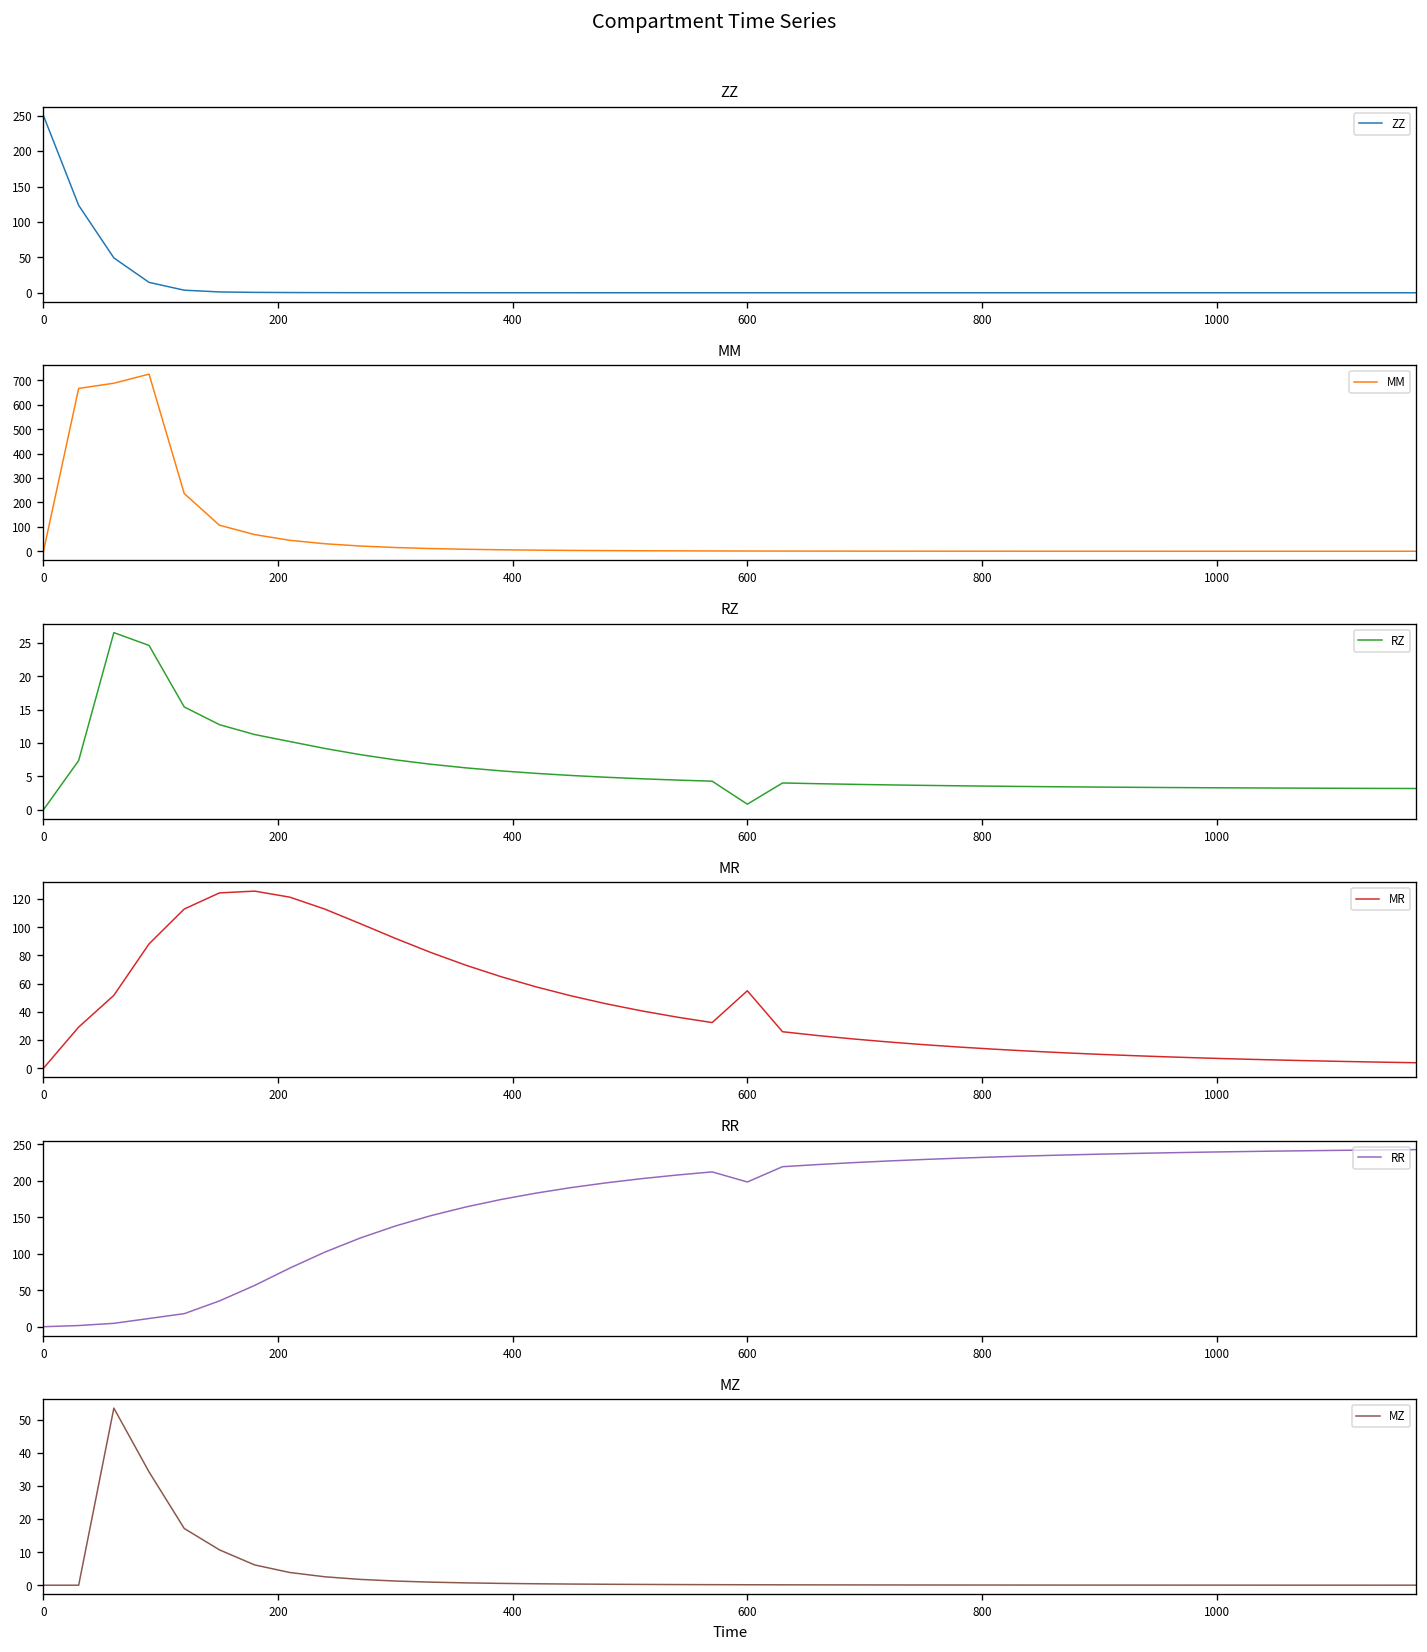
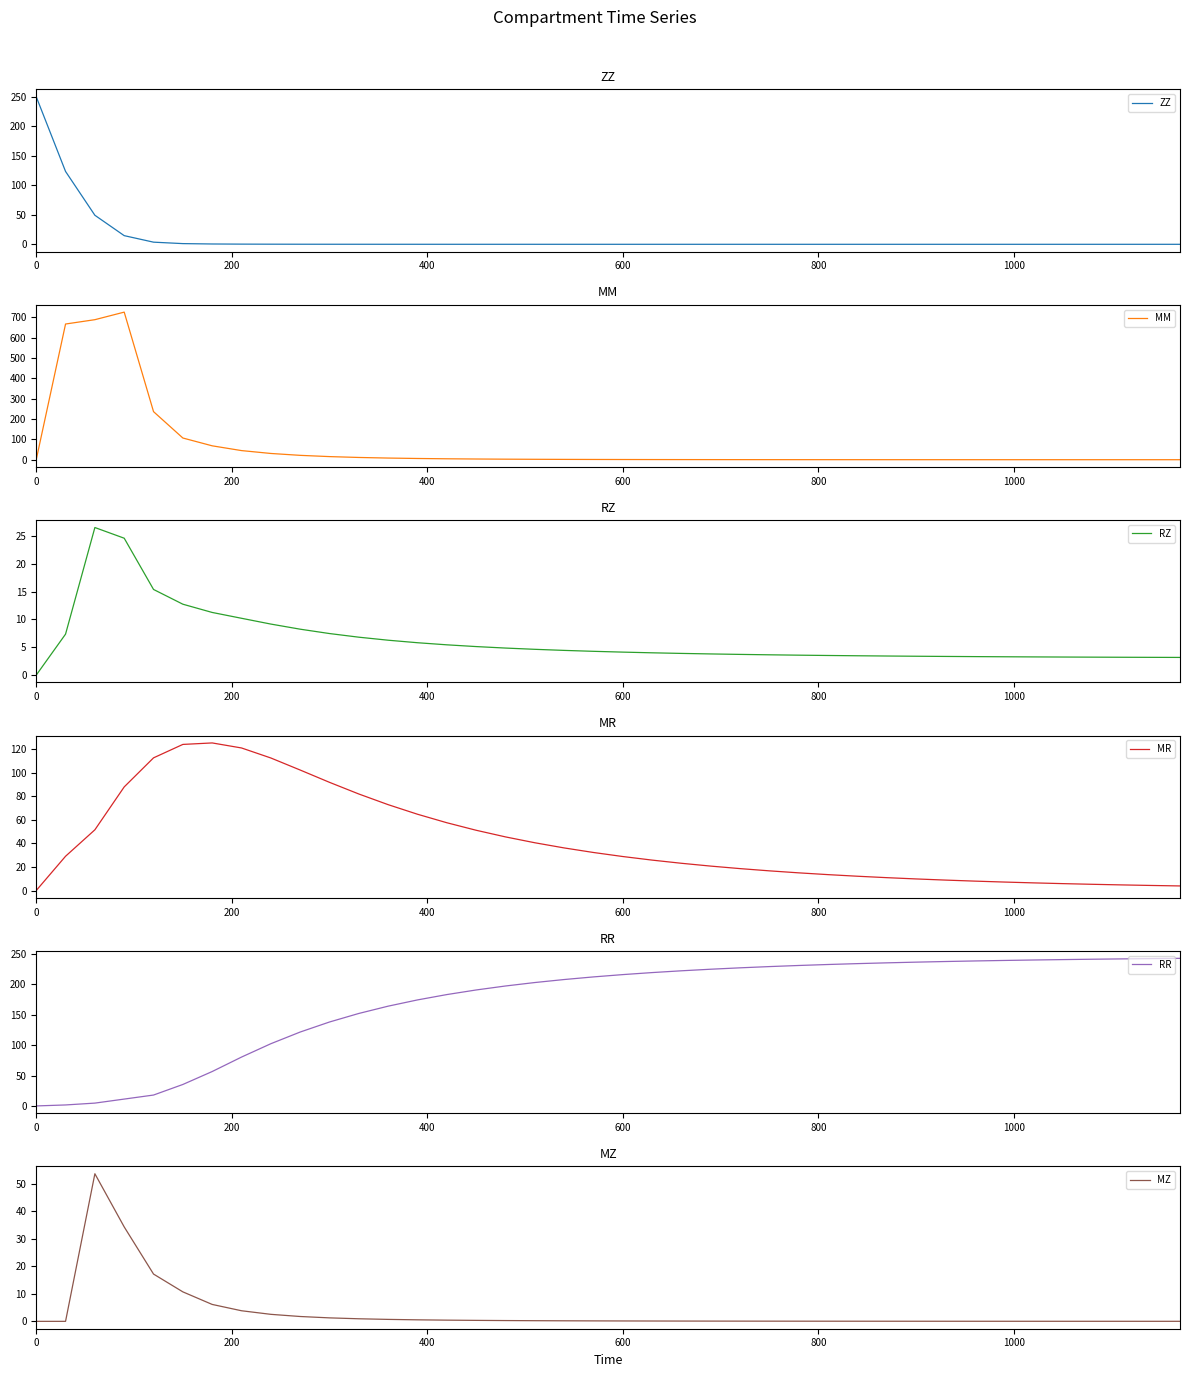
RZ, 600: 1 -> 4
MR, 600: 55 -> 29
RR, 600: 200 -> 220
